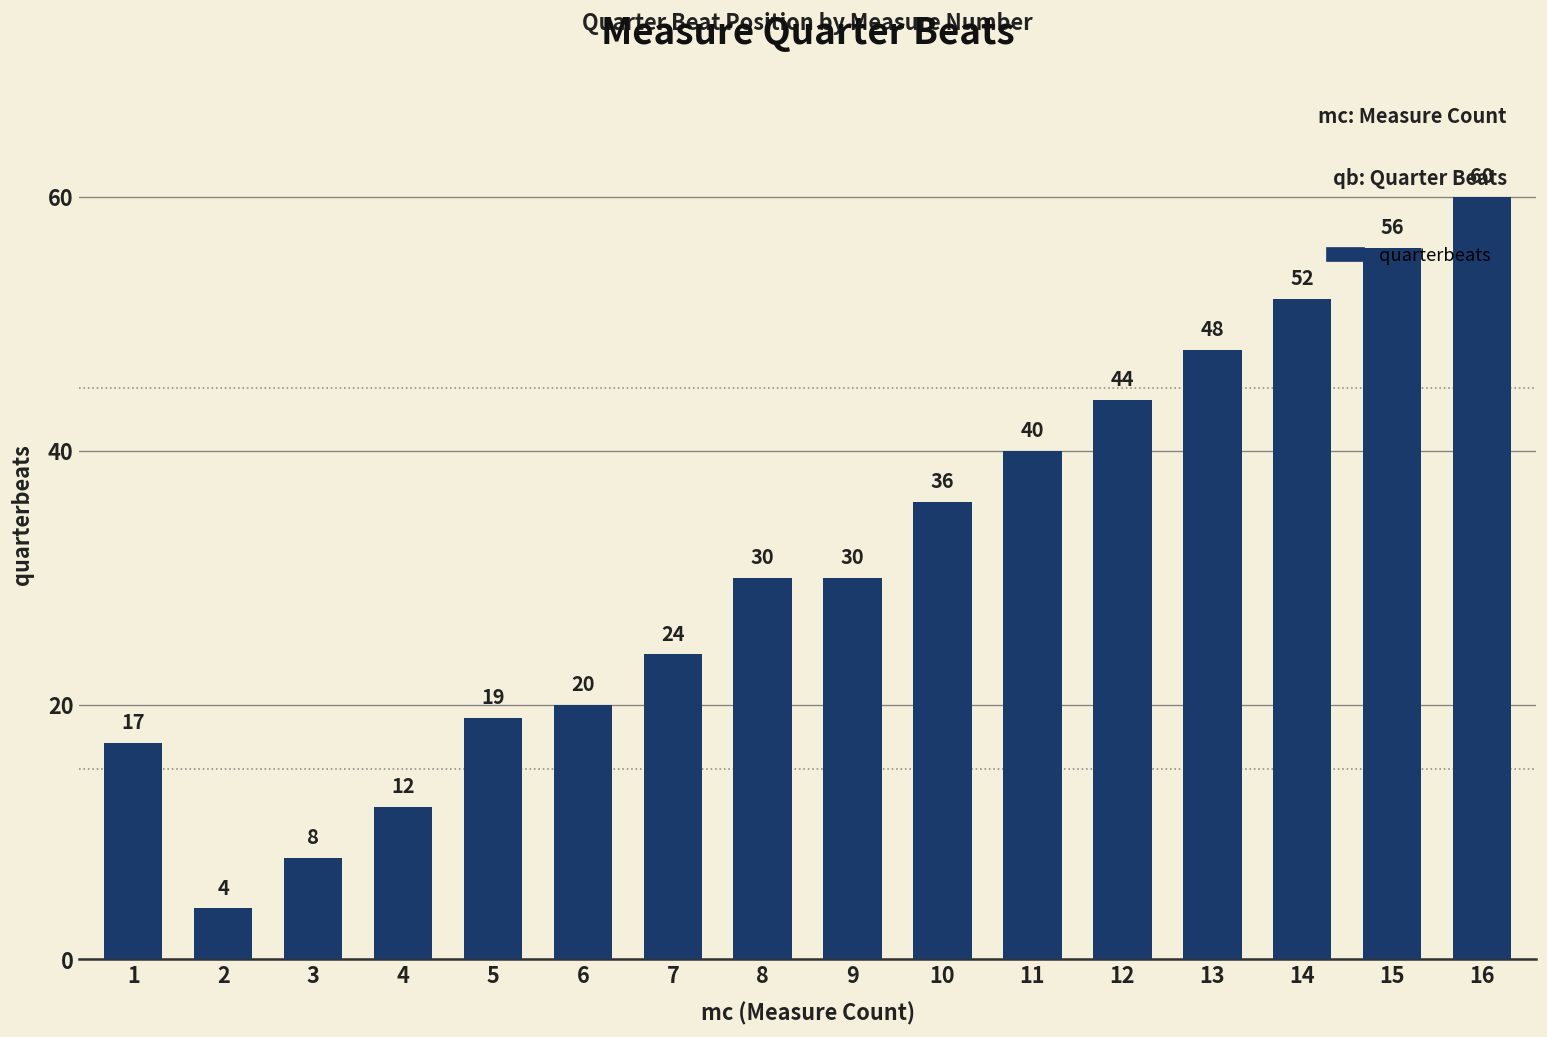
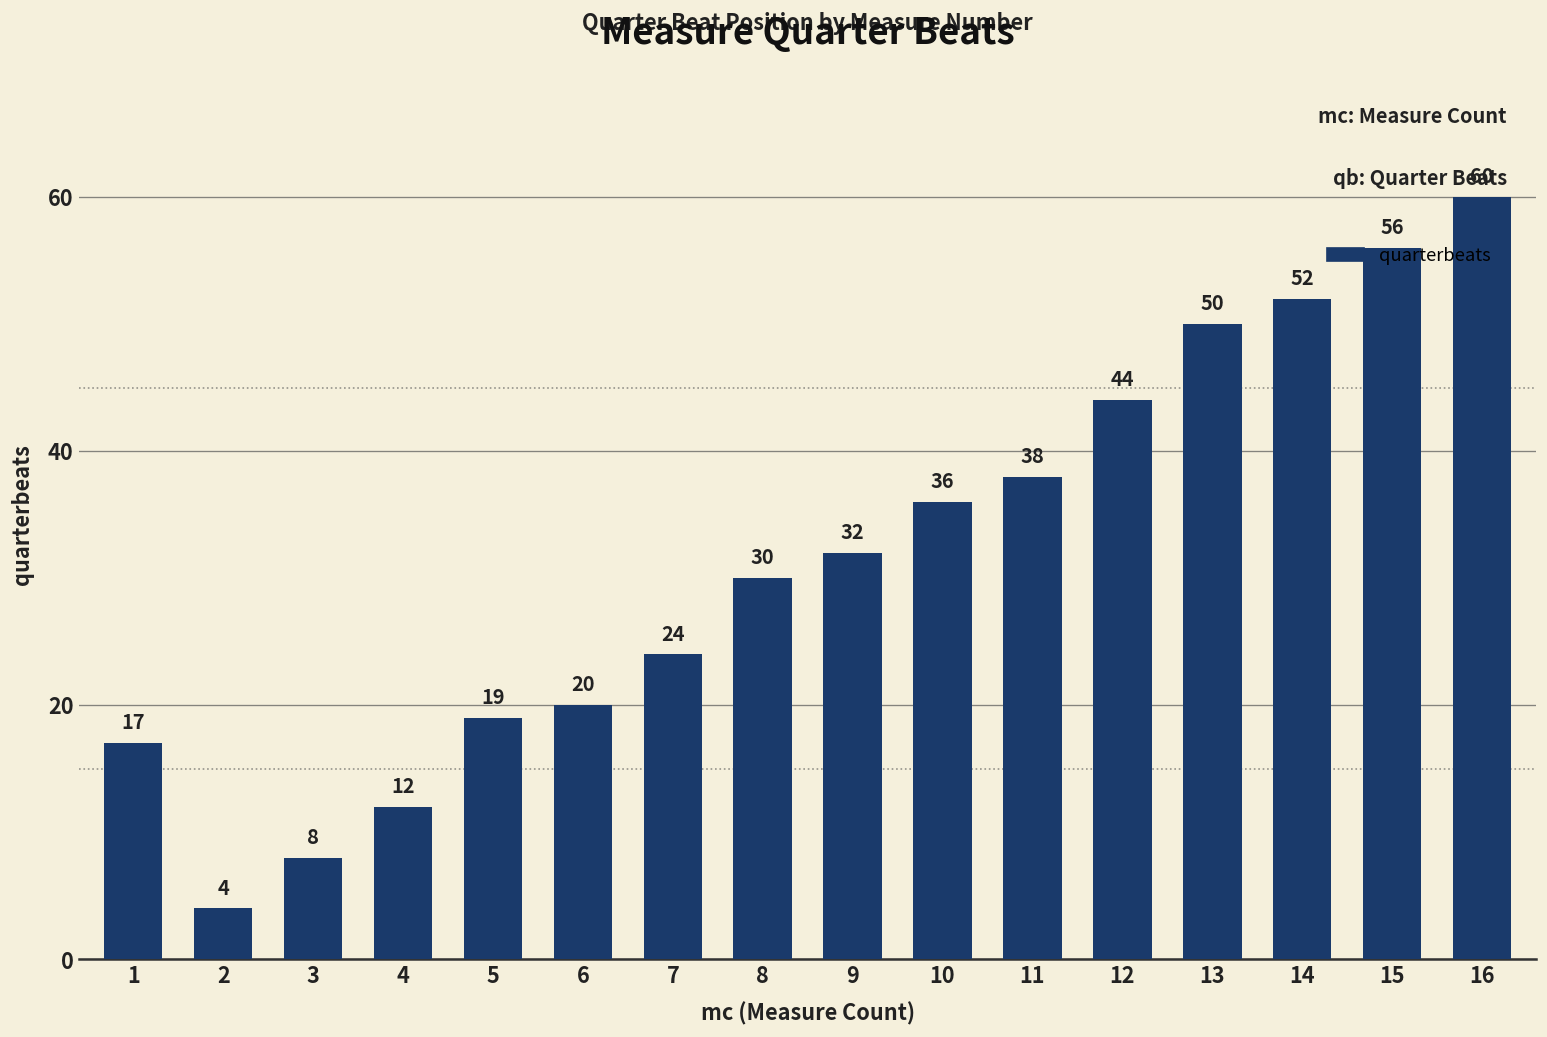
9: 30 -> 32
11: 40 -> 38
13: 48 -> 50
